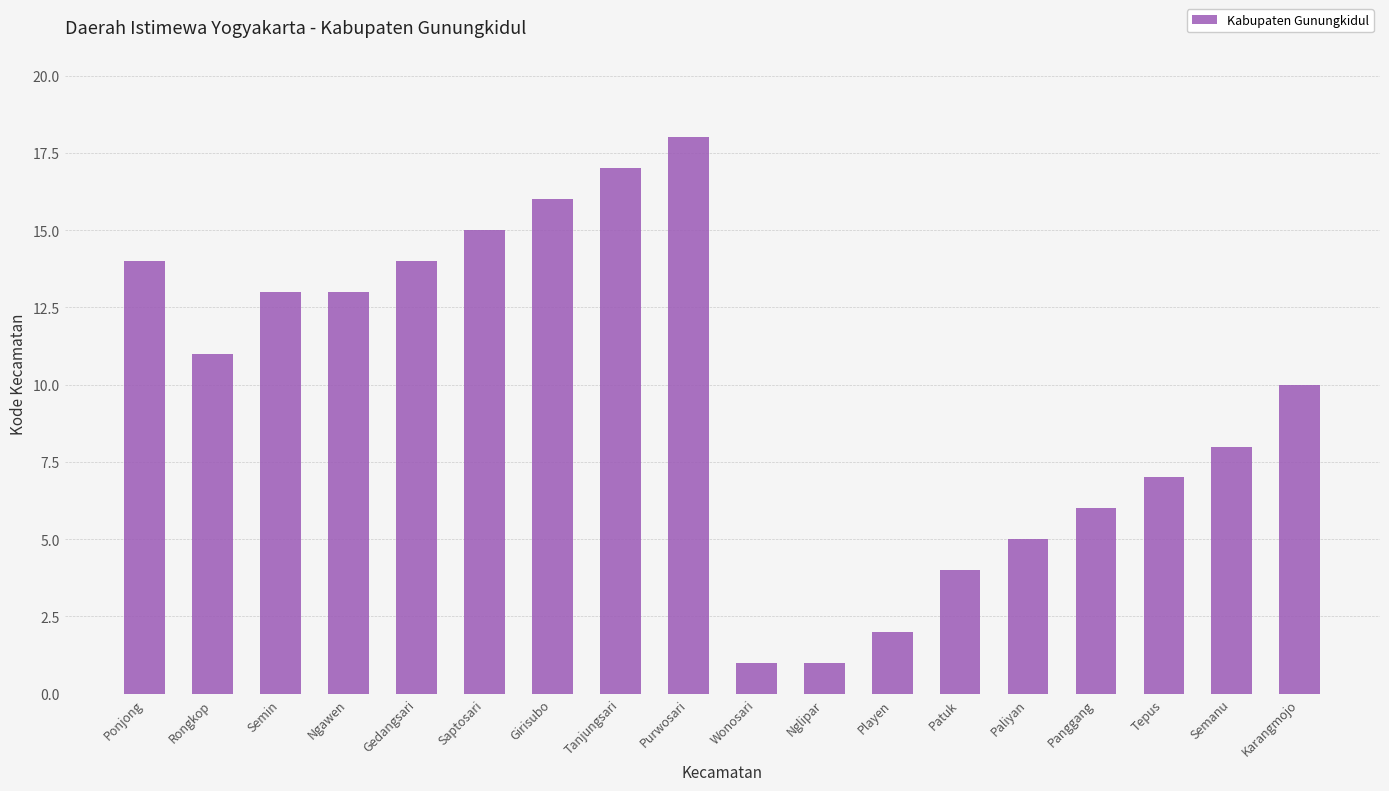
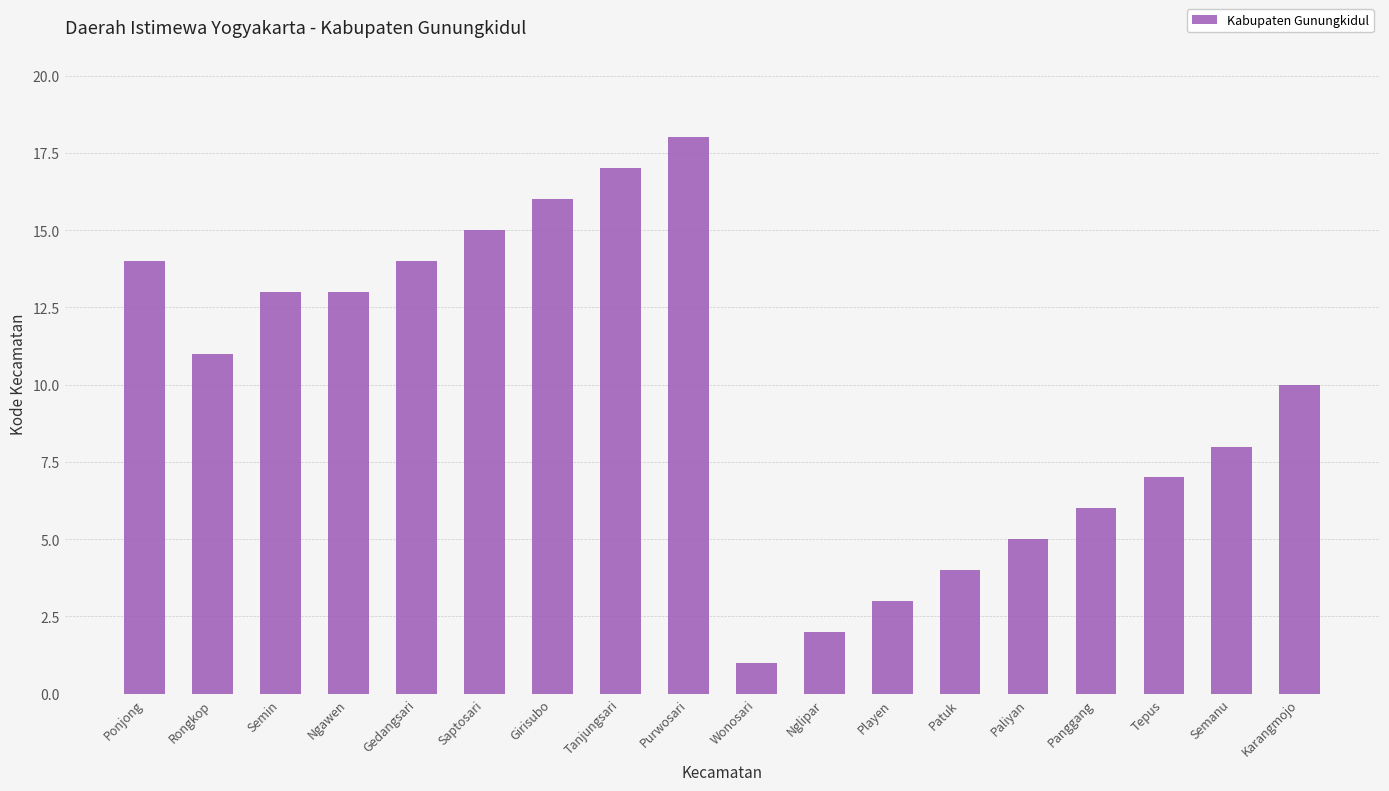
Nglipar: 1 -> 2
Playen: 2 -> 3
